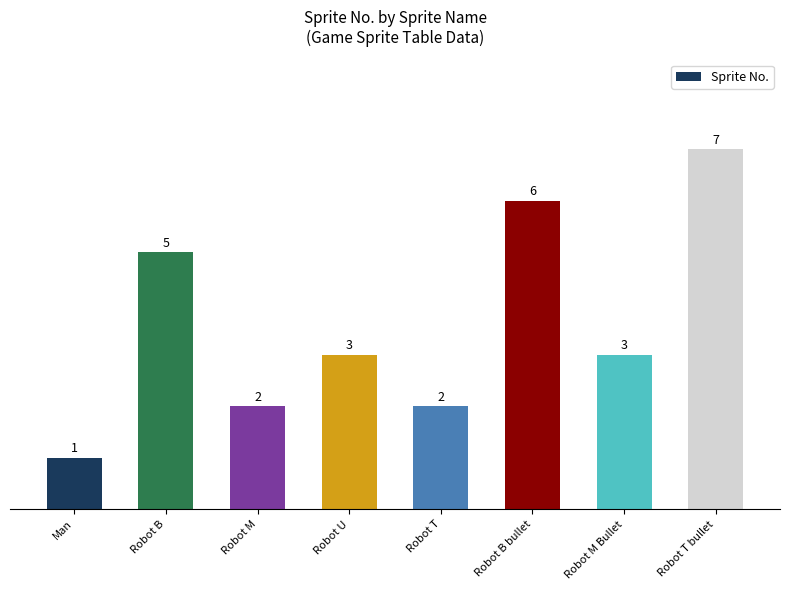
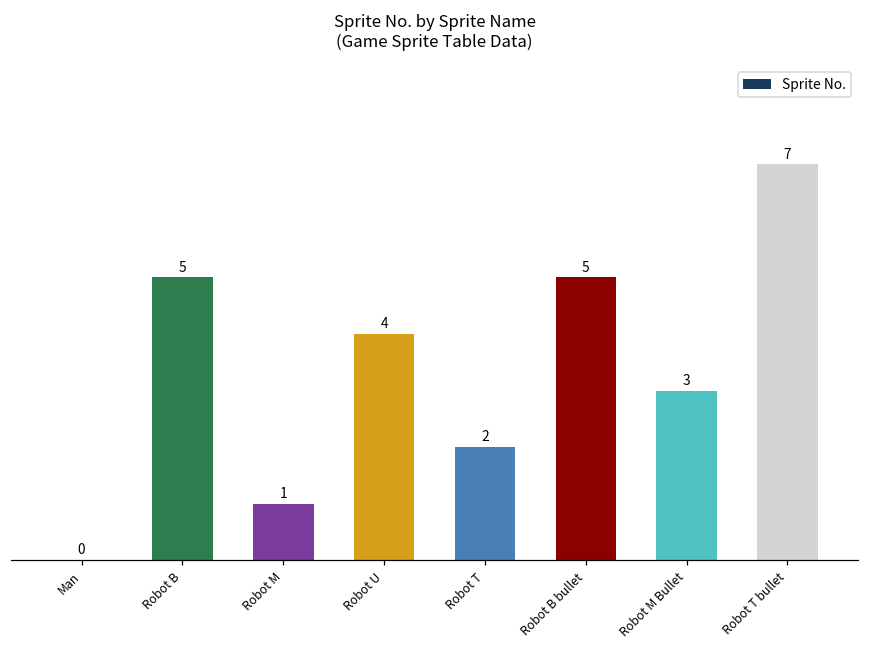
Man: 1 -> 0
Robot M: 2 -> 1
Robot U: 3 -> 4
Robot B bullet: 6 -> 5
